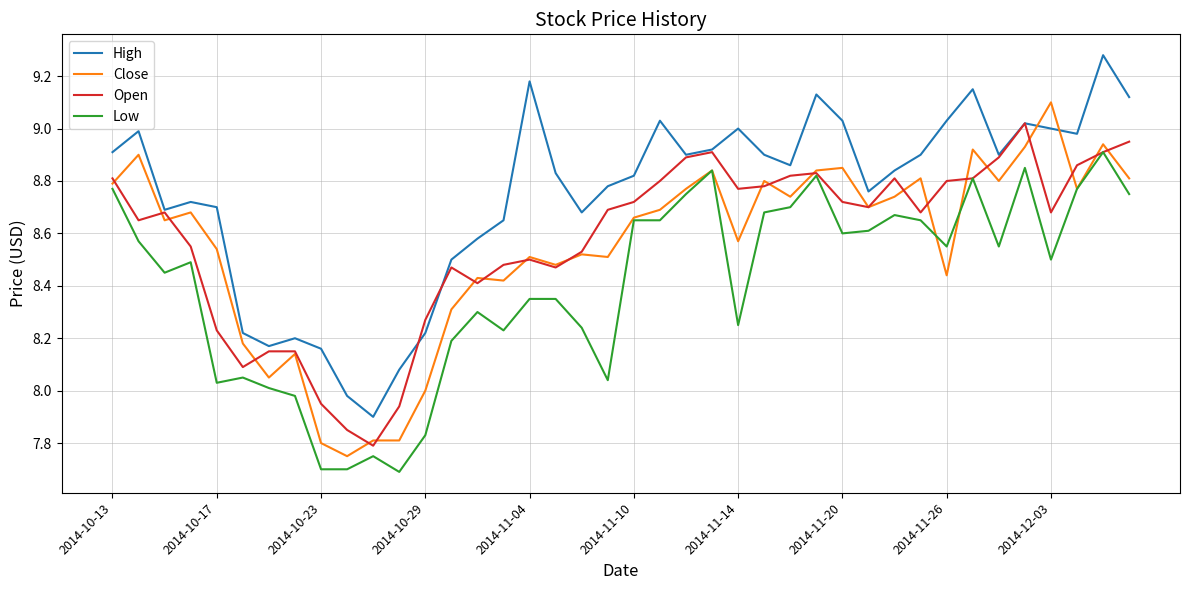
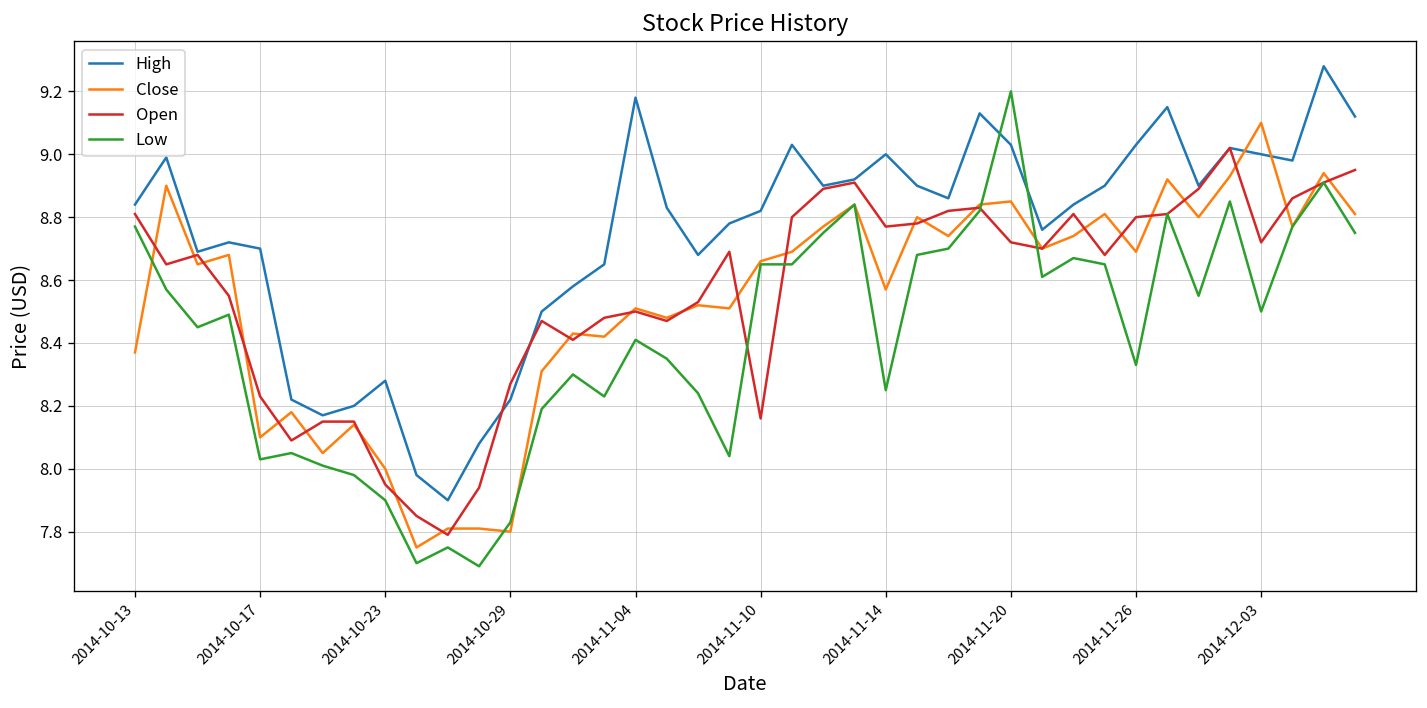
High, 2014-10-13: 8.91 -> 8.84
Close, 2014-10-13: 8.79 -> 8.37
Close, 2014-10-17: 8.54 -> 8.10
High, 2014-10-23: 8.16 -> 8.28
Close, 2014-10-23: 7.8 -> 8.0
Low, 2014-10-23: 7.7 -> 7.9
Close, 2014-10-29: 8.0 -> 7.8
Low, 2014-11-04: 8.35 -> 8.41
Open, 2014-11-10: 8.72 -> 8.16
Low, 2014-11-20: 8.6 -> 9.2
Close, 2014-11-26: 8.44 -> 8.69
Low, 2014-11-26: 8.55 -> 8.33
Open, 2014-12-03: 8.68 -> 8.72
